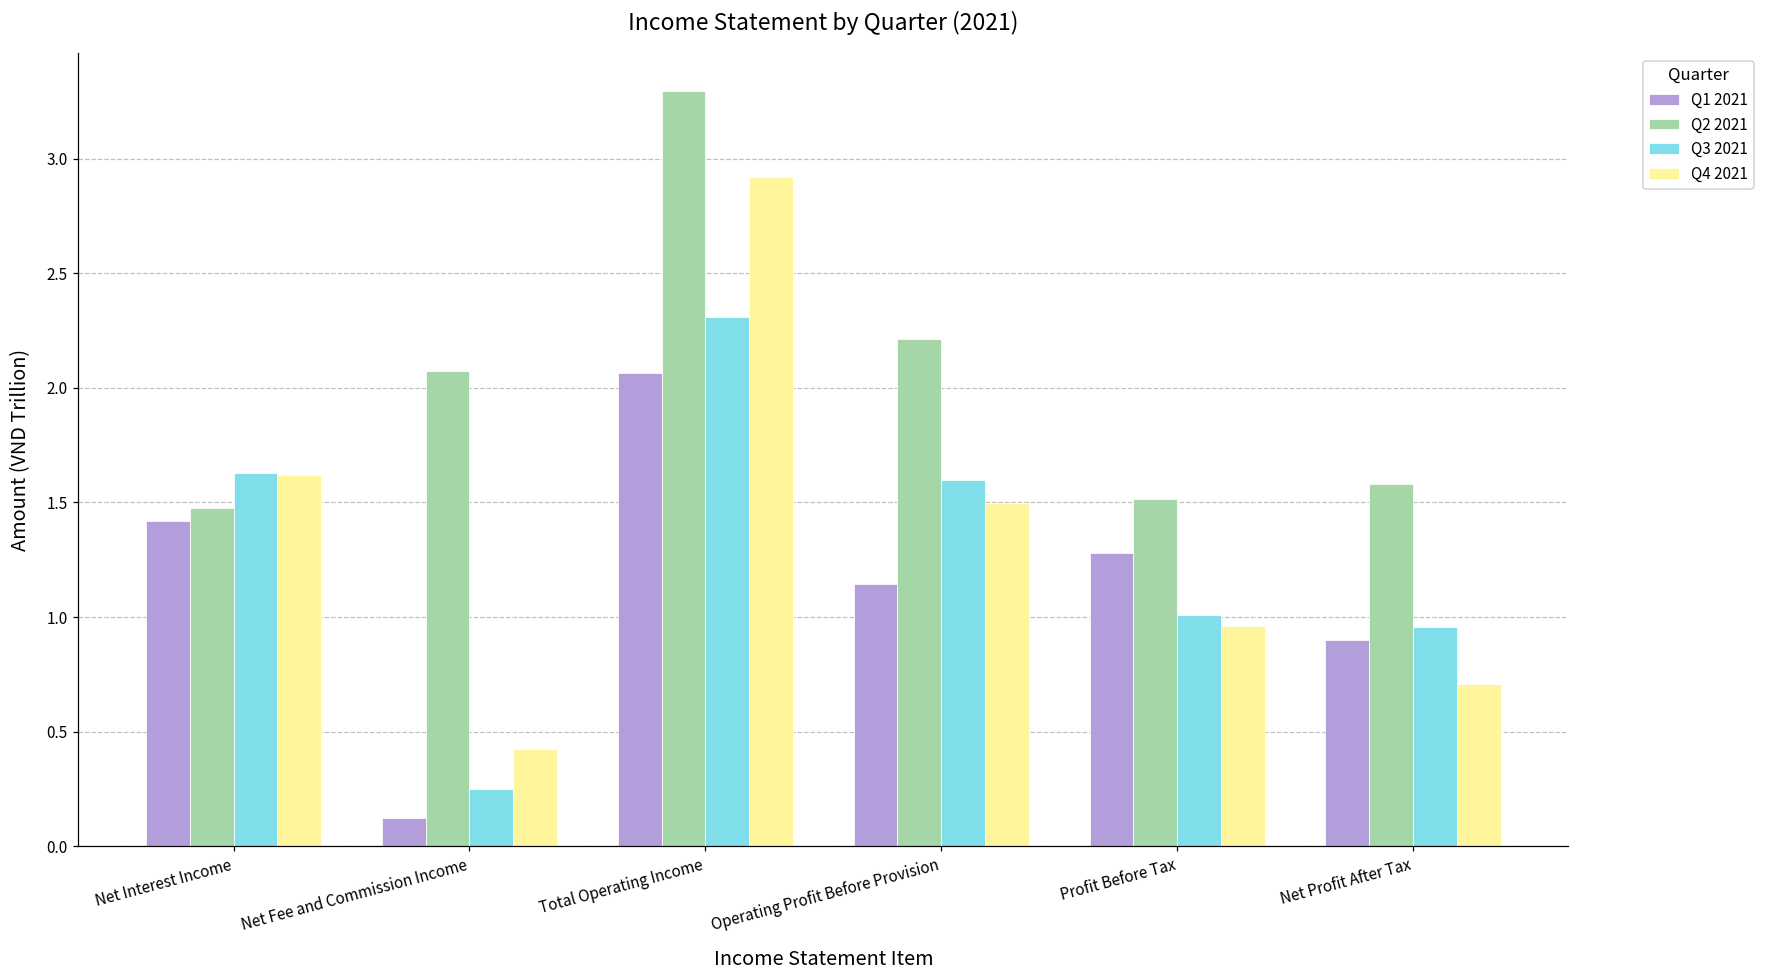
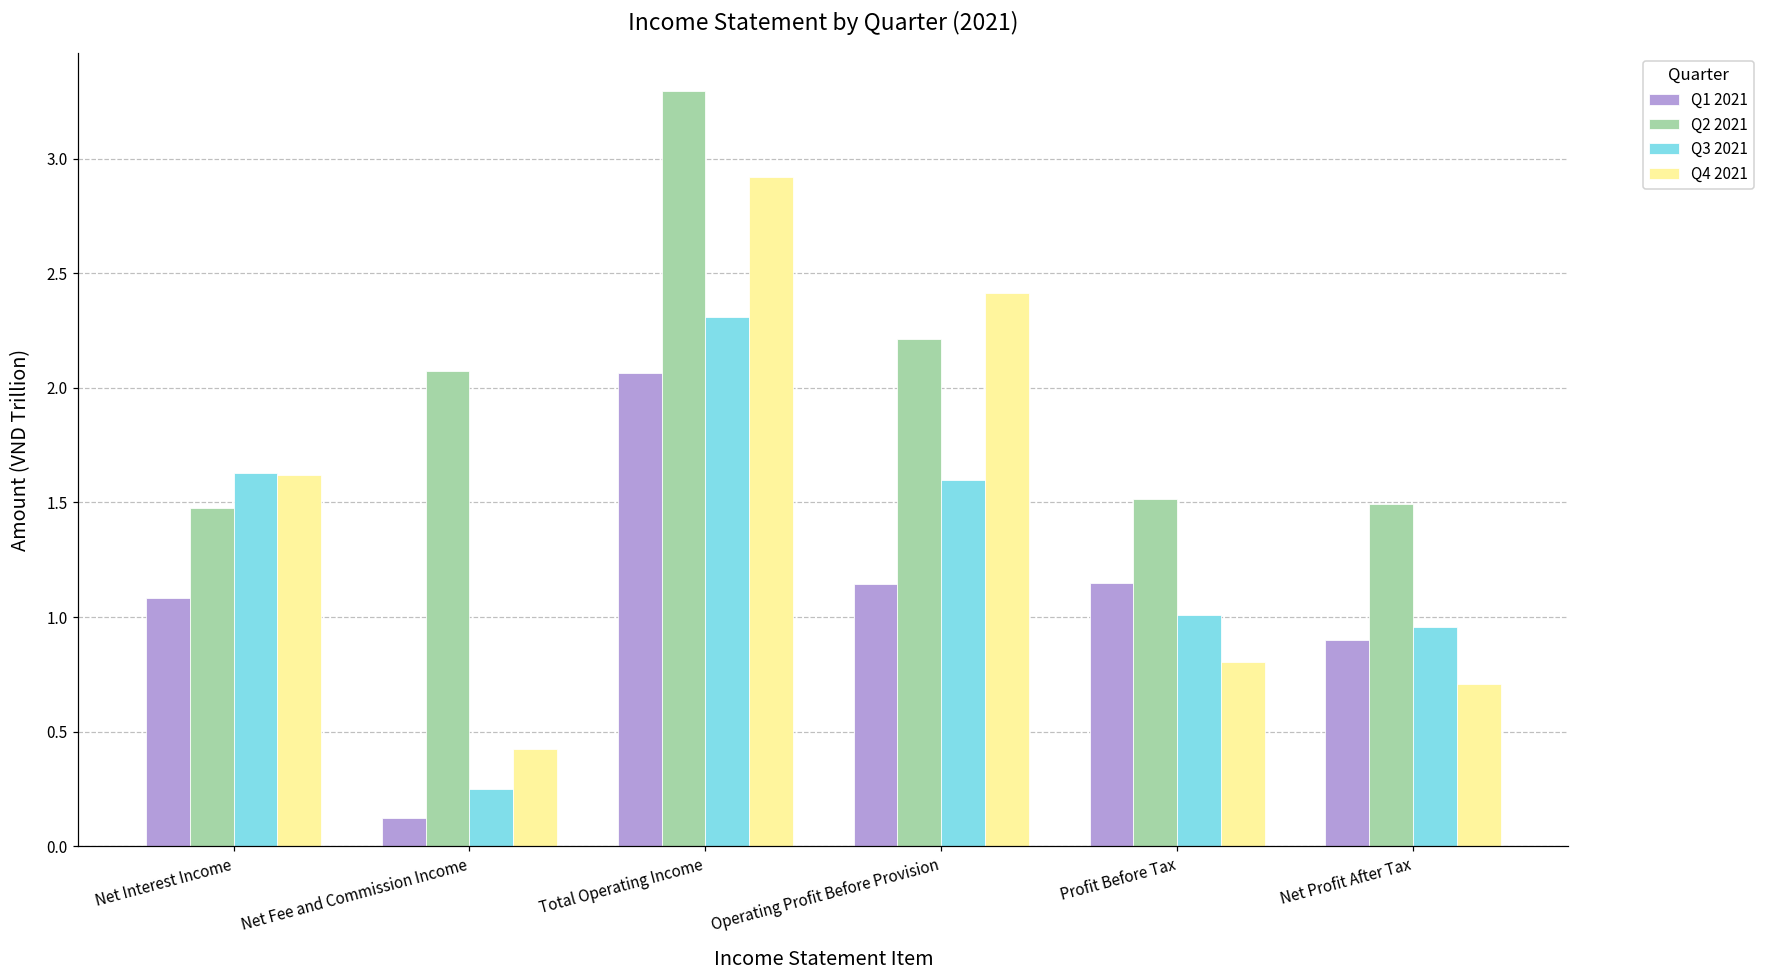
Q1 2021, Net Interest Income: 1.42 -> 1.08
Q4 2021, Operating Profit Before Provision: 1.50 -> 2.41
Q1 2021, Profit Before Tax: 1.28 -> 1.15
Q4 2021, Profit Before Tax: 0.96 -> 0.80
Q2 2021, Net Profit After Tax: 1.58 -> 1.49
